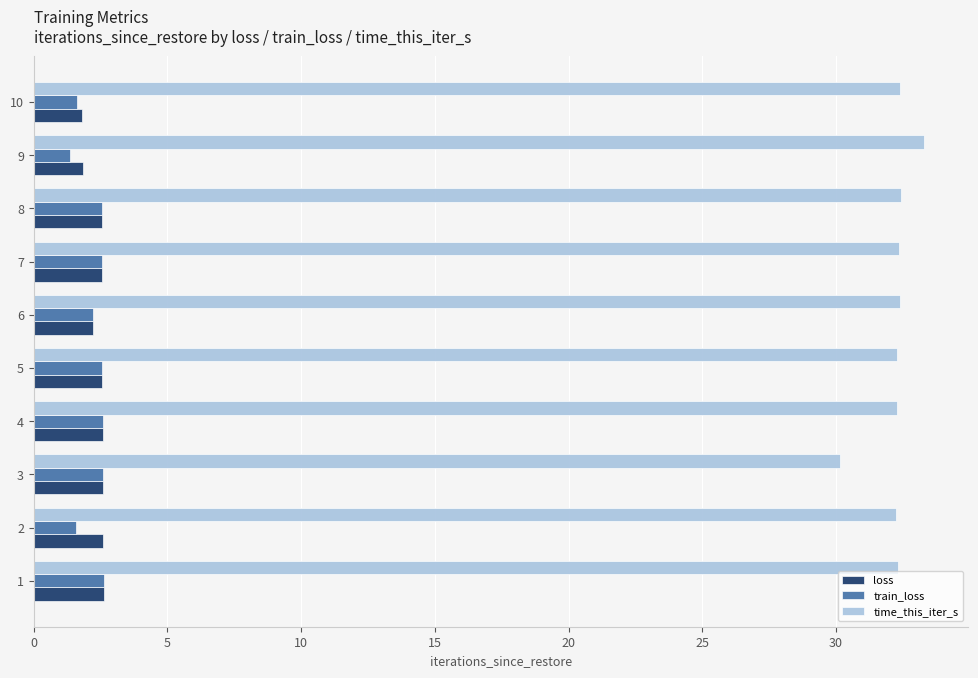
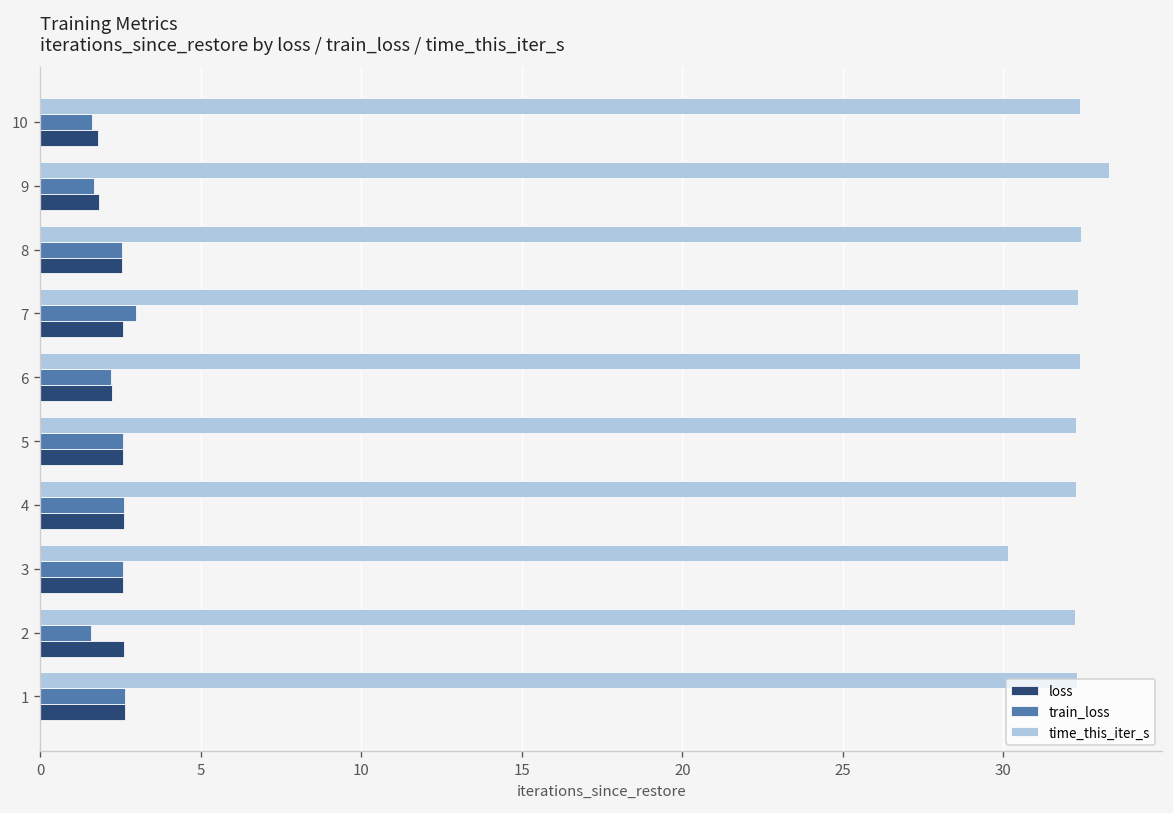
train_loss, 9: 1.4 -> 1.7
train_loss, 7: 2.6 -> 3.0
